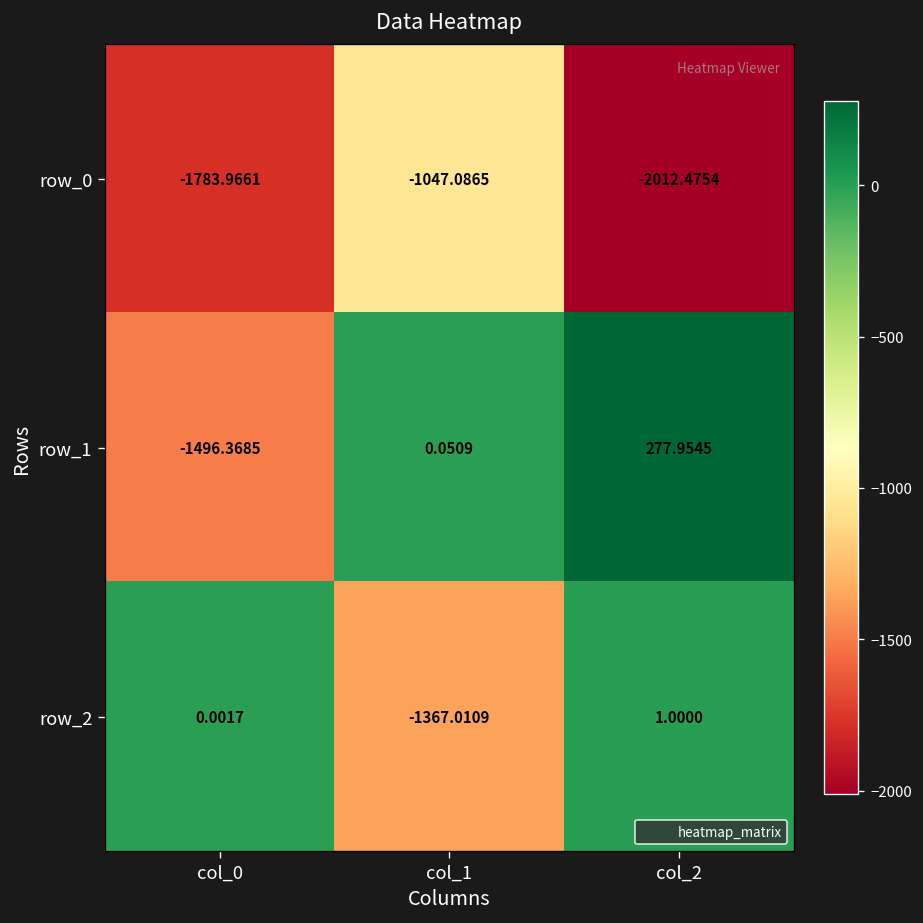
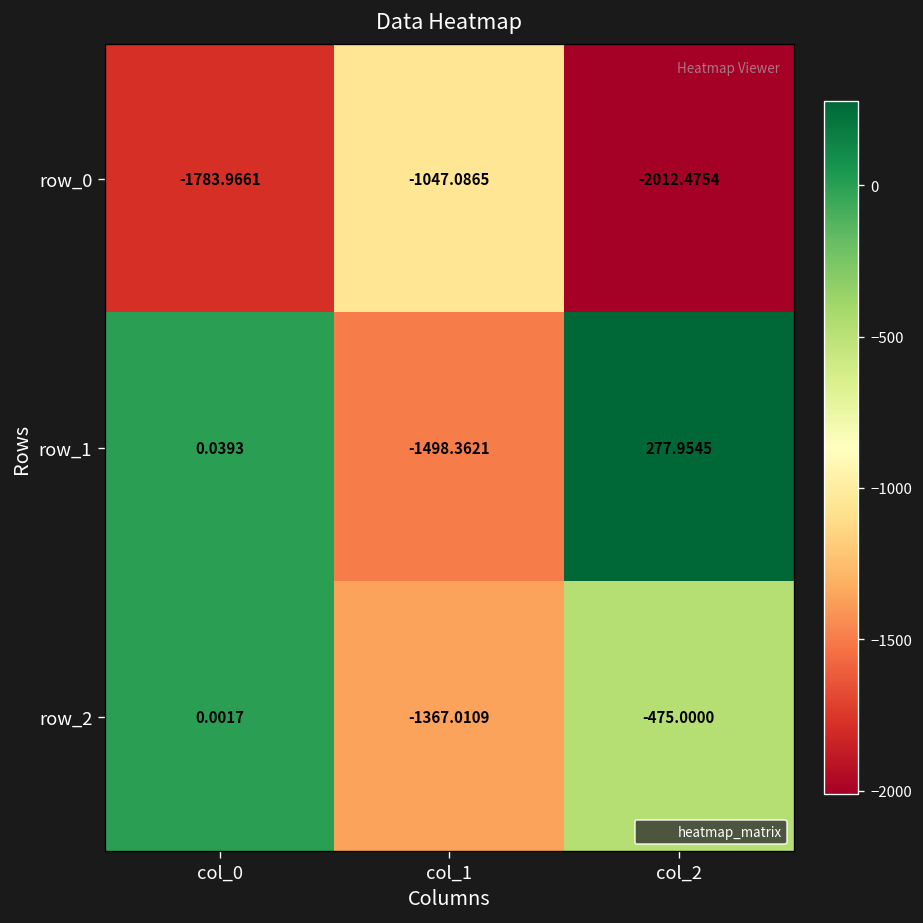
row_1, col_0: -1496.3685 -> 0.0393
row_1, col_1: 0.0509 -> -1498.3621
row_2, col_2: 1.0000 -> -475.0000
